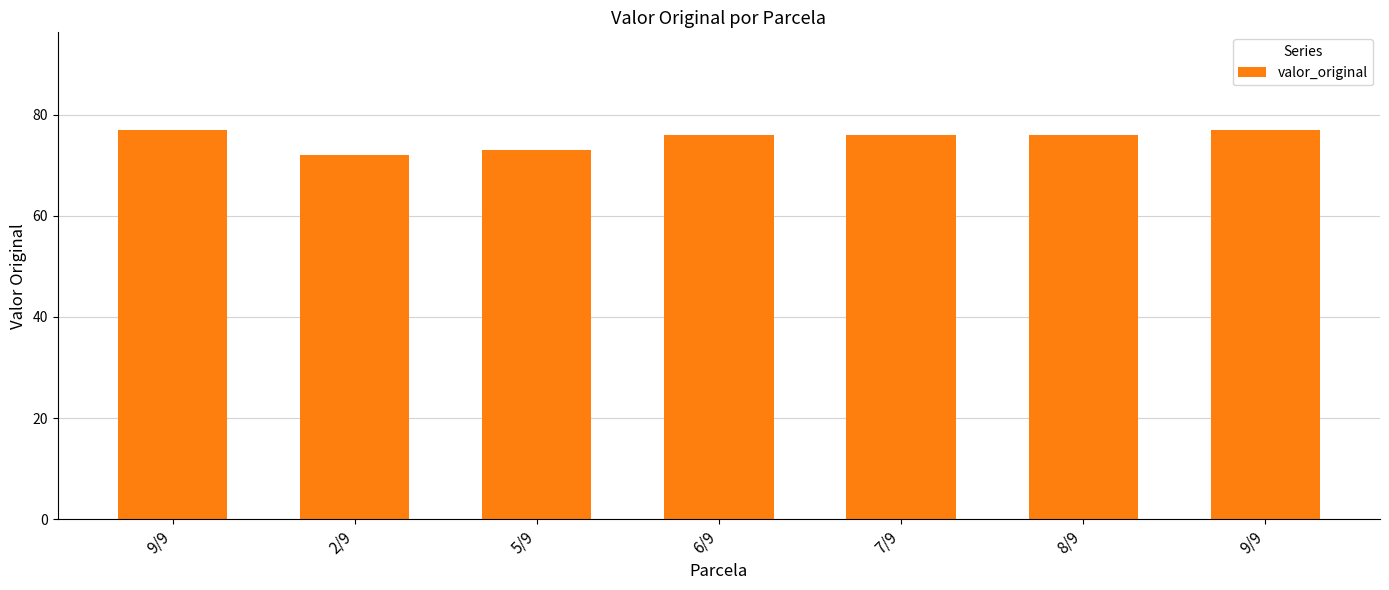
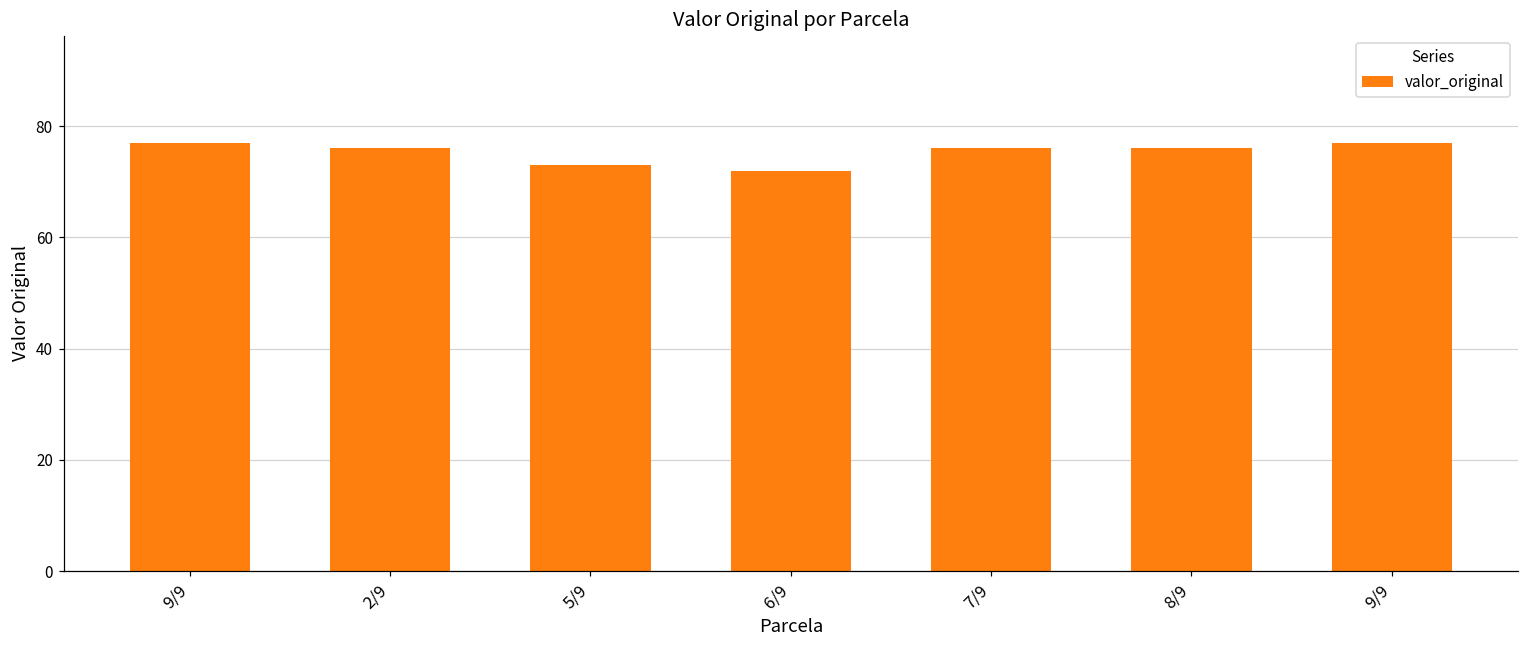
2/9: 72 -> 76
6/9: 76 -> 72
